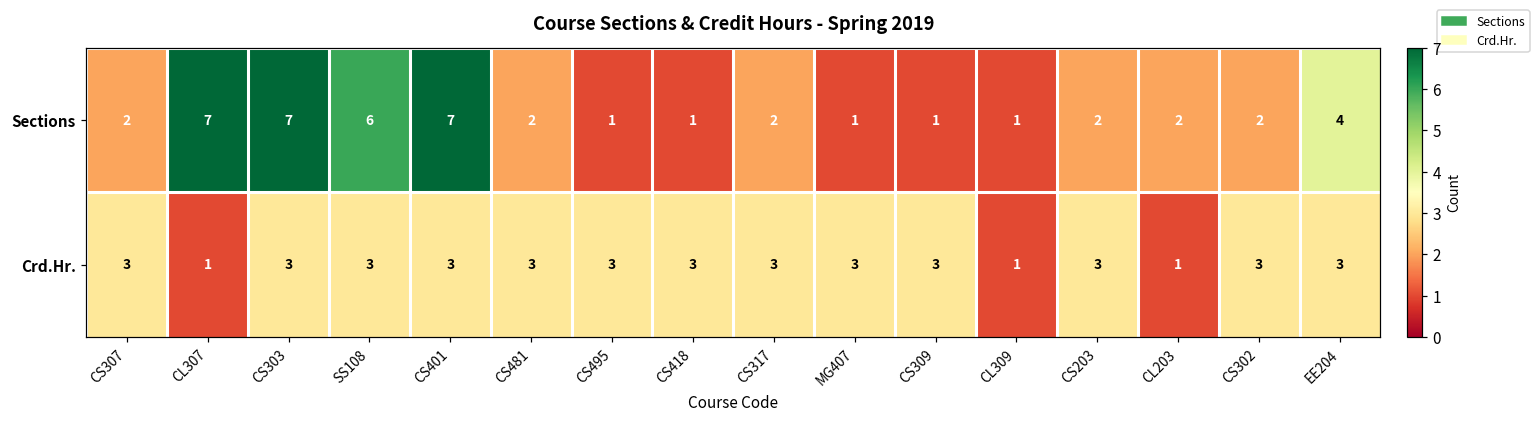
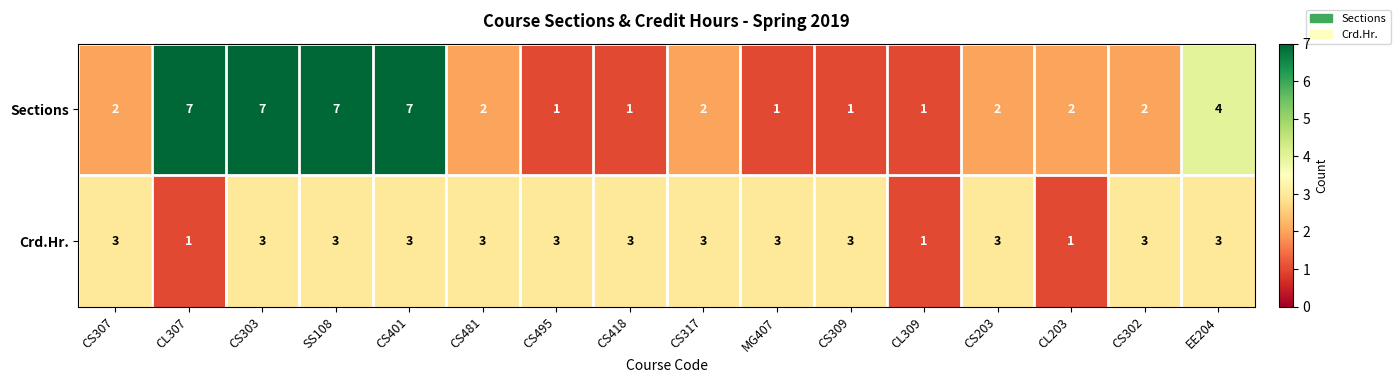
Sections, SS108: 6 -> 7
